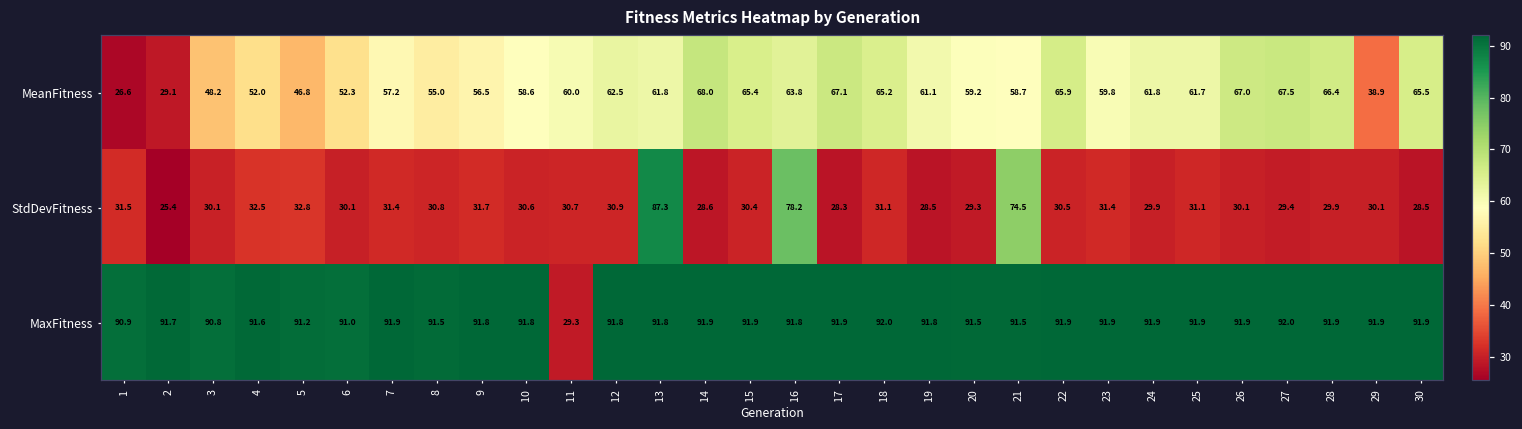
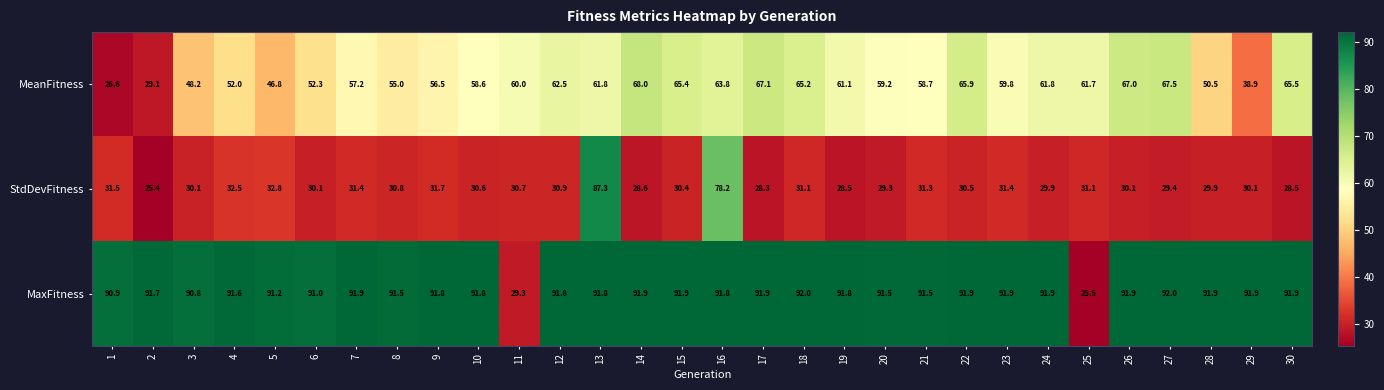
MeanFitness, 28: 66.4 -> 50.5
StdDevFitness, 21: 74.5 -> 31.3
MaxFitness, 25: 91.9 -> 25.5
